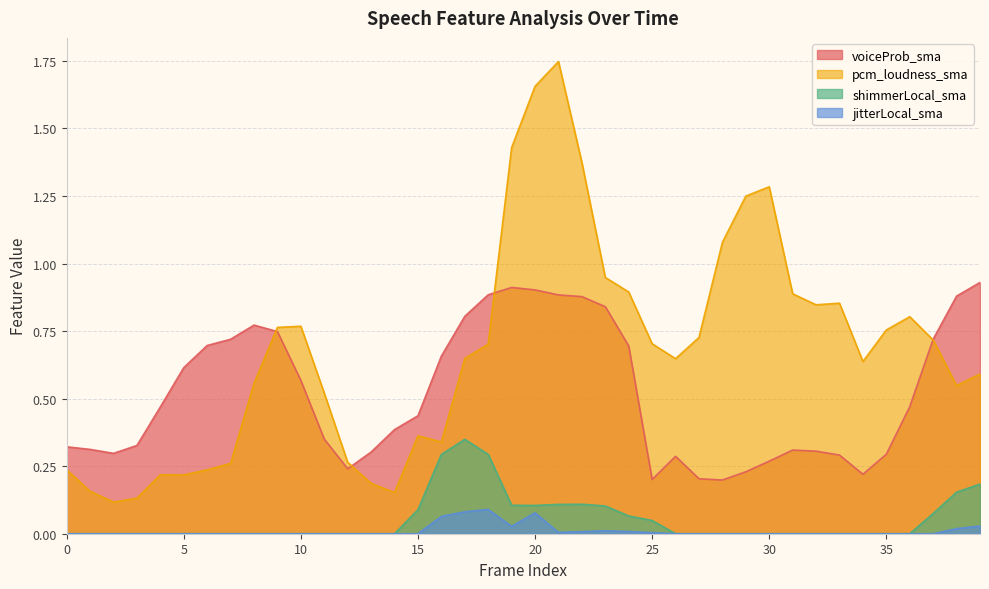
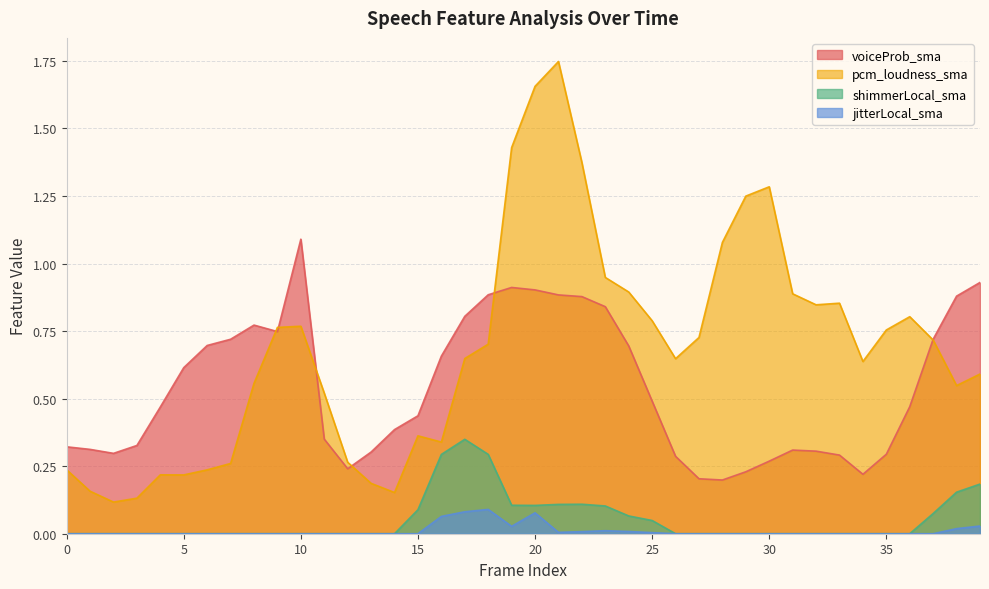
voiceProb_sma, 10: 0.57 -> 1.09
voiceProb_sma, 25: 0.20 -> 0.49
pcm_loudness_sma, 25: 0.70 -> 0.79
